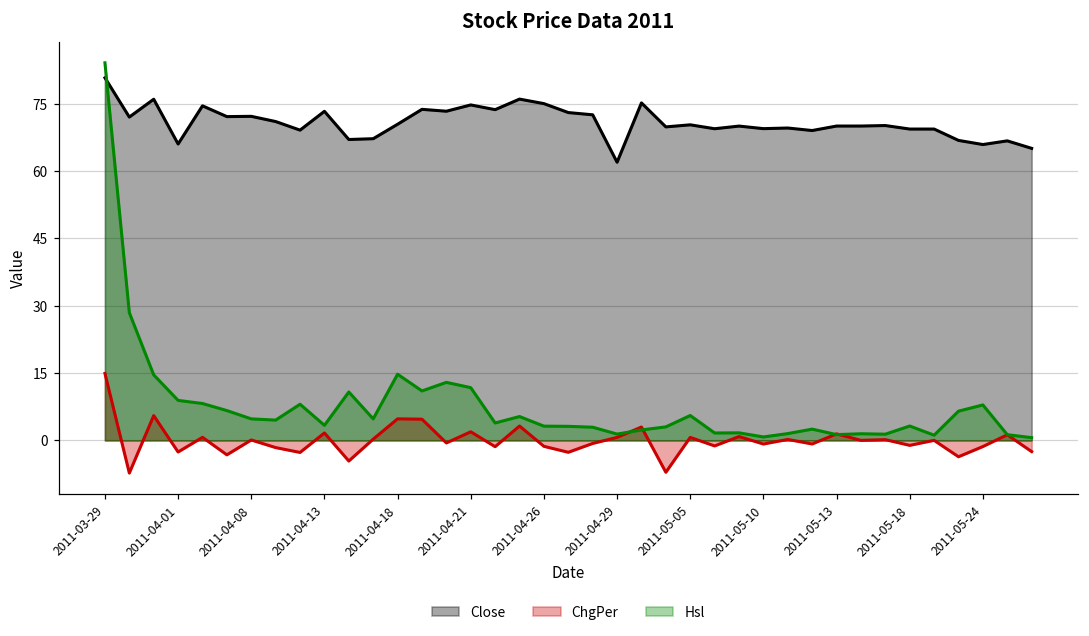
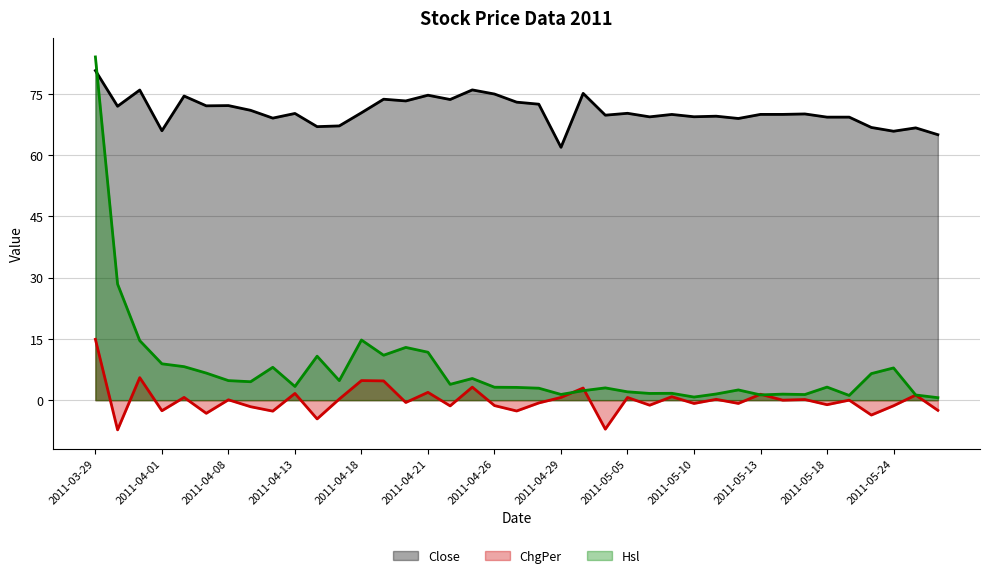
Close, 2011-04-13: 73 -> 70
Hsl, 2011-05-05: 6 -> 2
